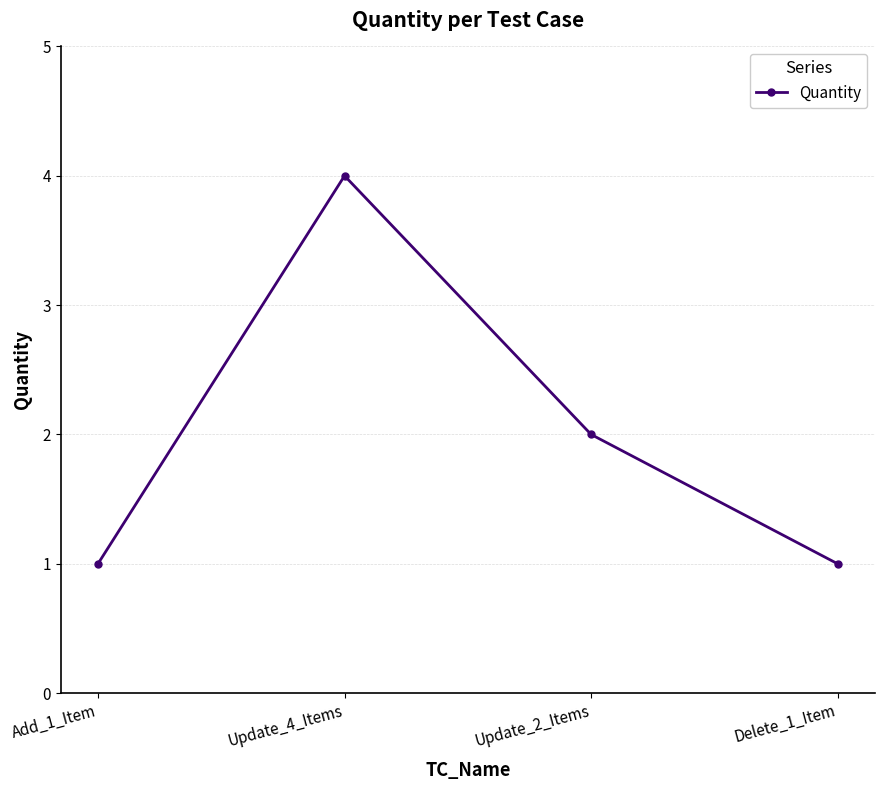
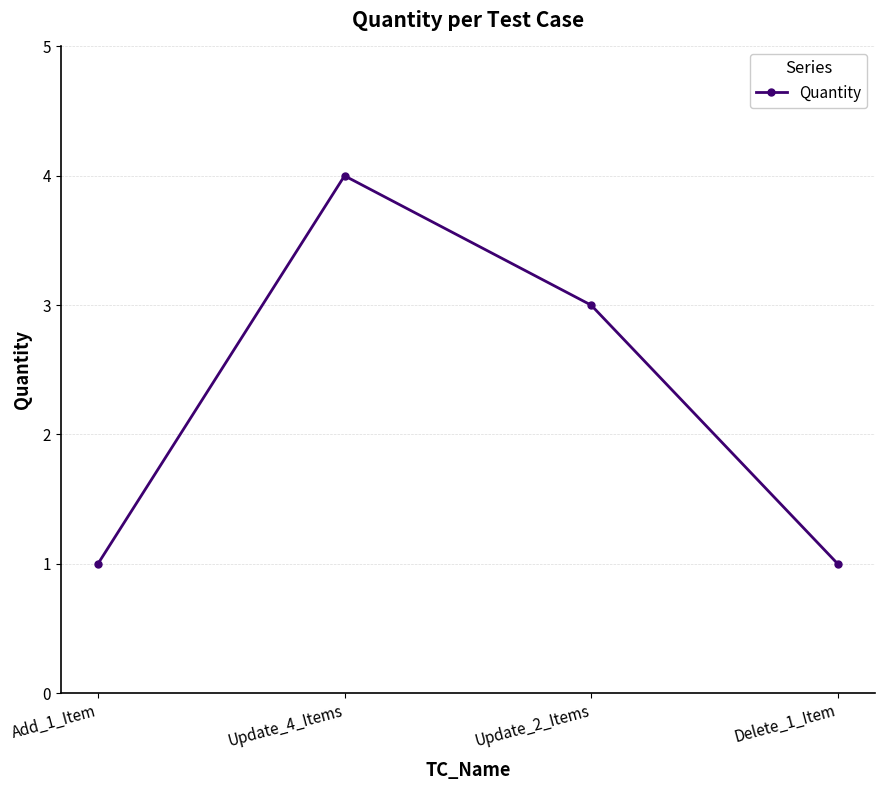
Update_2_Items: 2 -> 3
